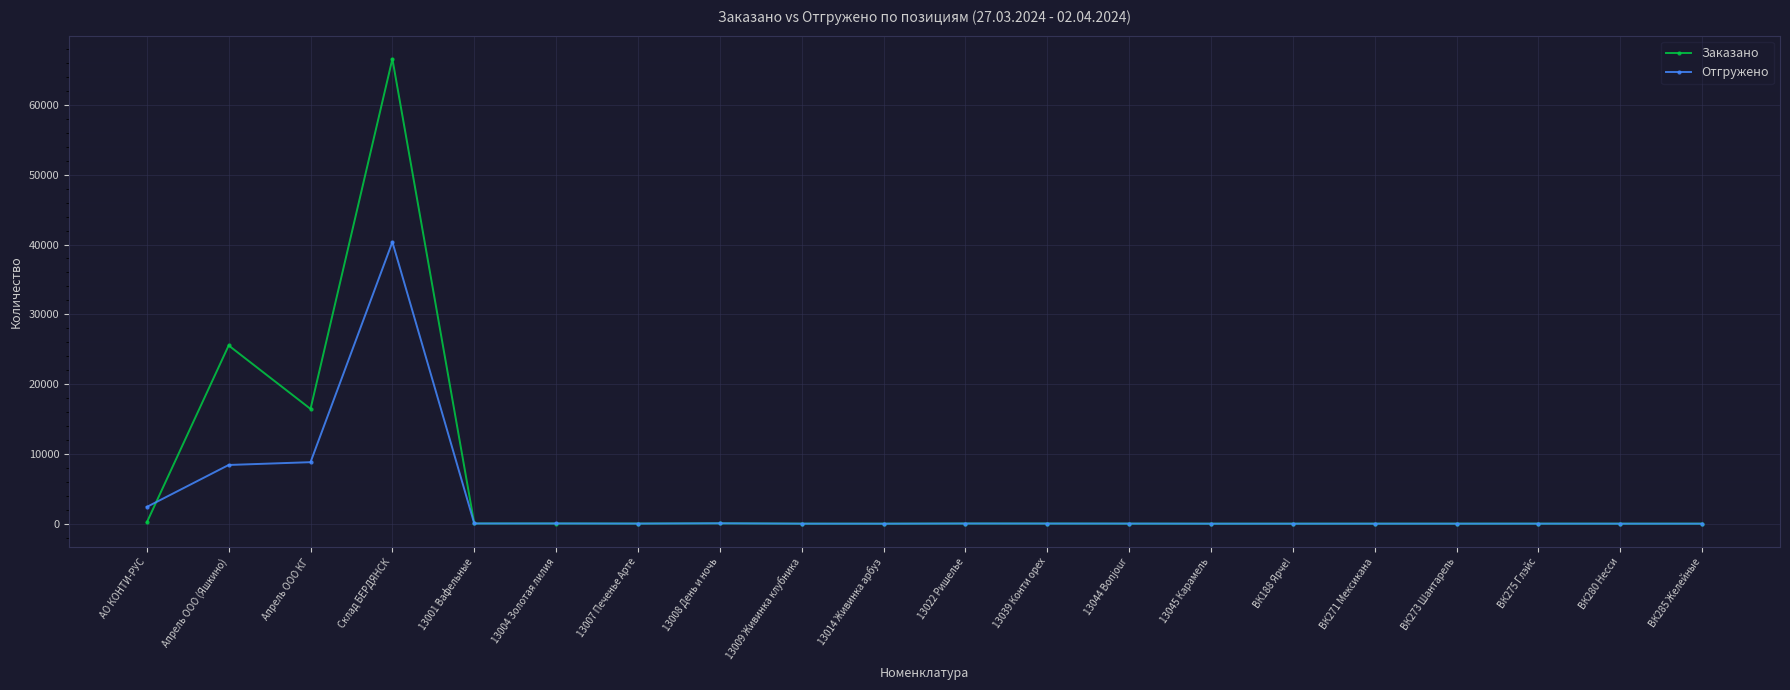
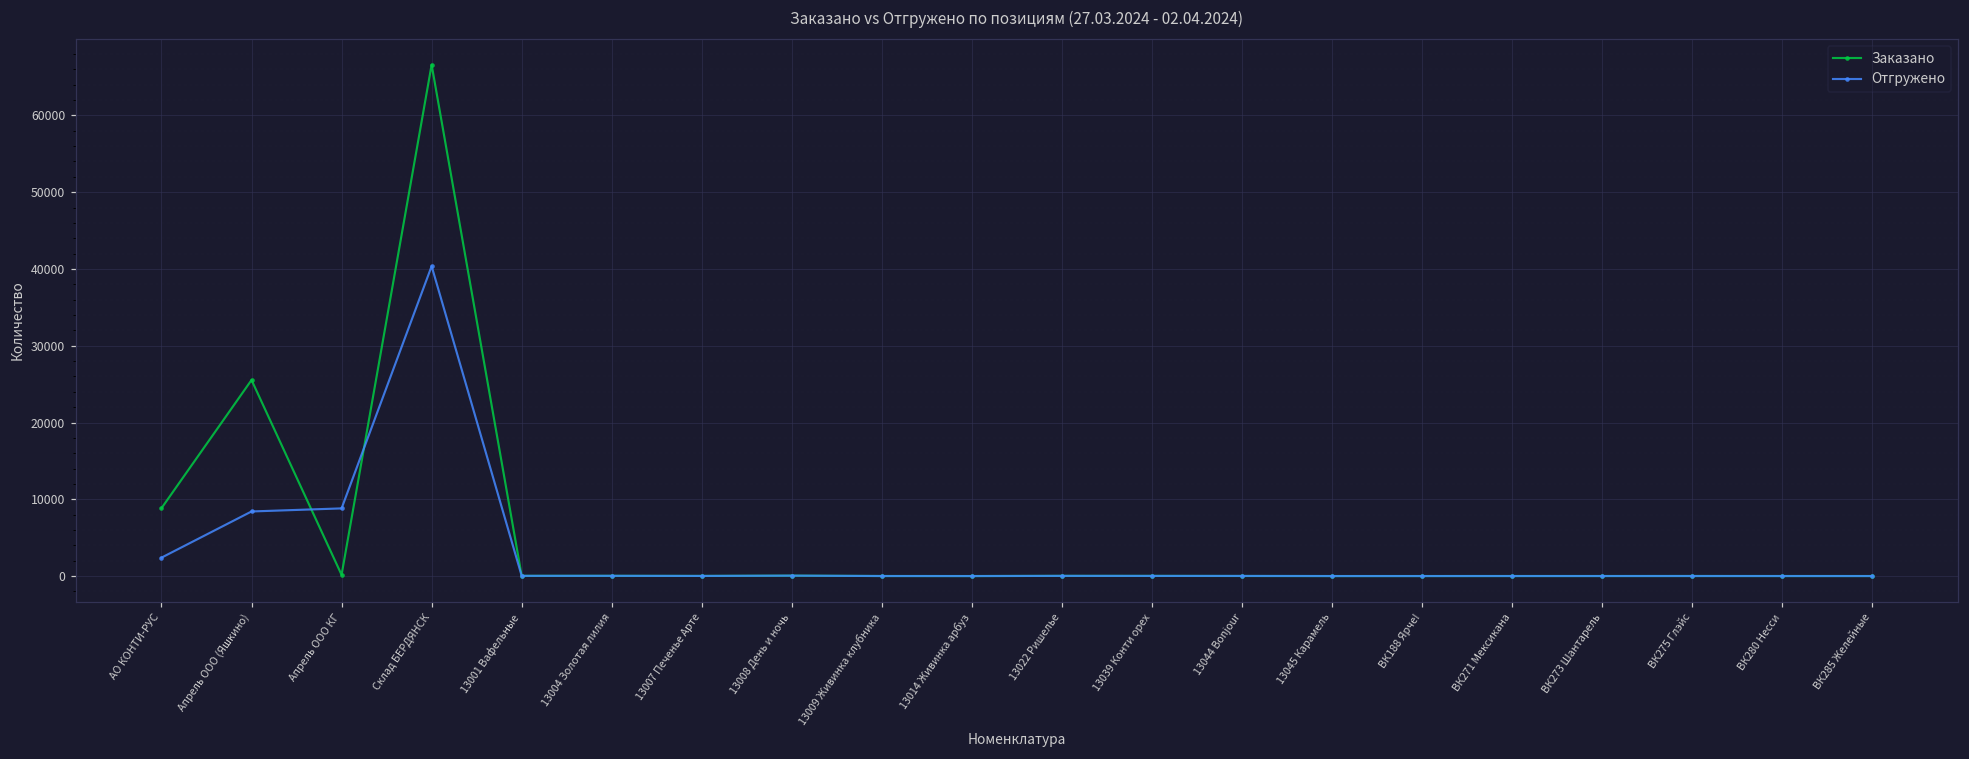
Заказано, АО КОНТИ-РУС: 0 -> 9000
Заказано, Апрель ООО КГ: 16000 -> 0
